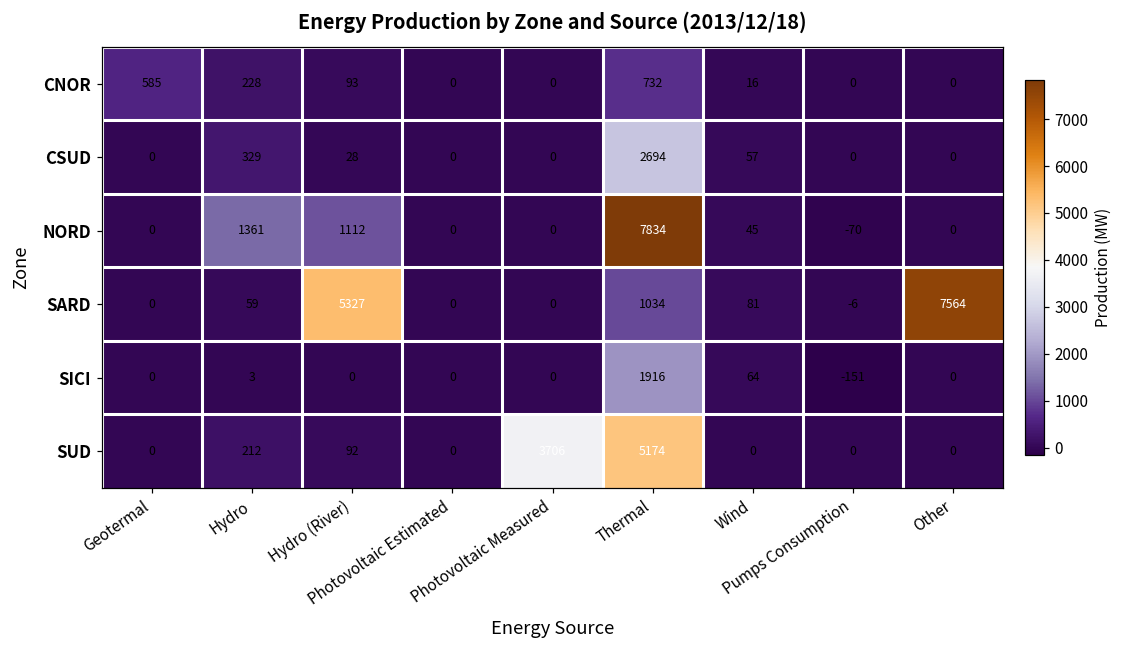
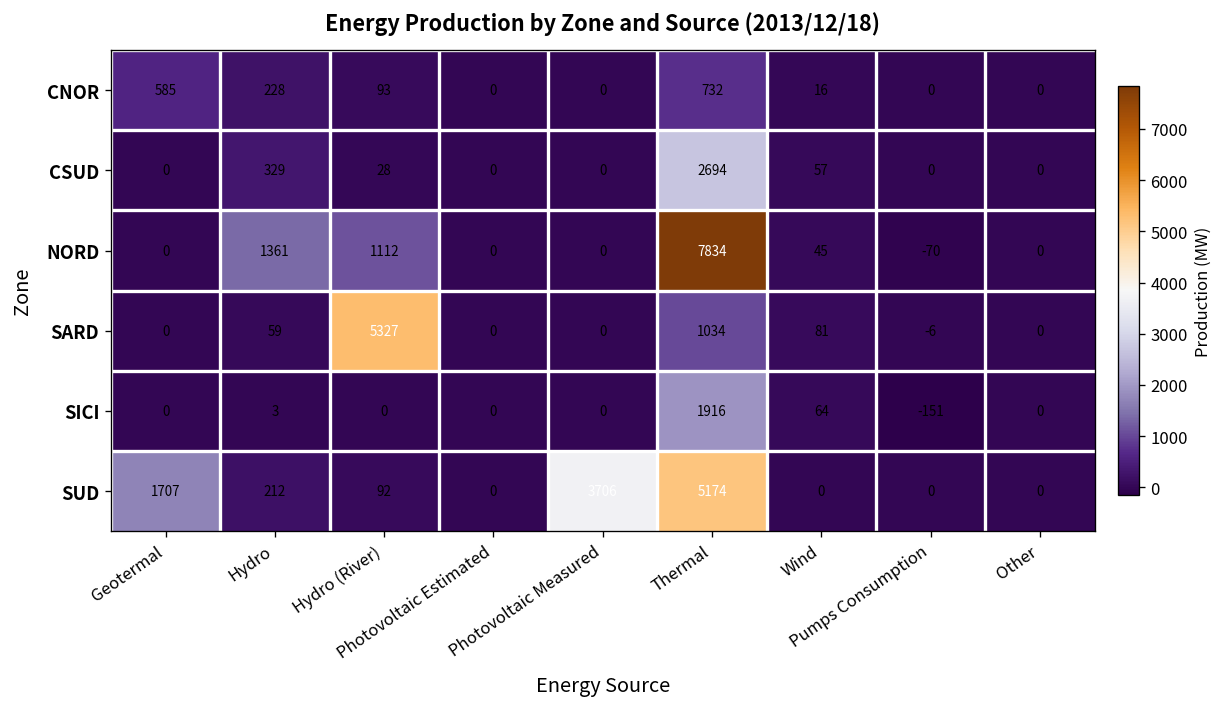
SARD, Other: 7564 -> 0
SUD, Geotermal: 0 -> 1707
